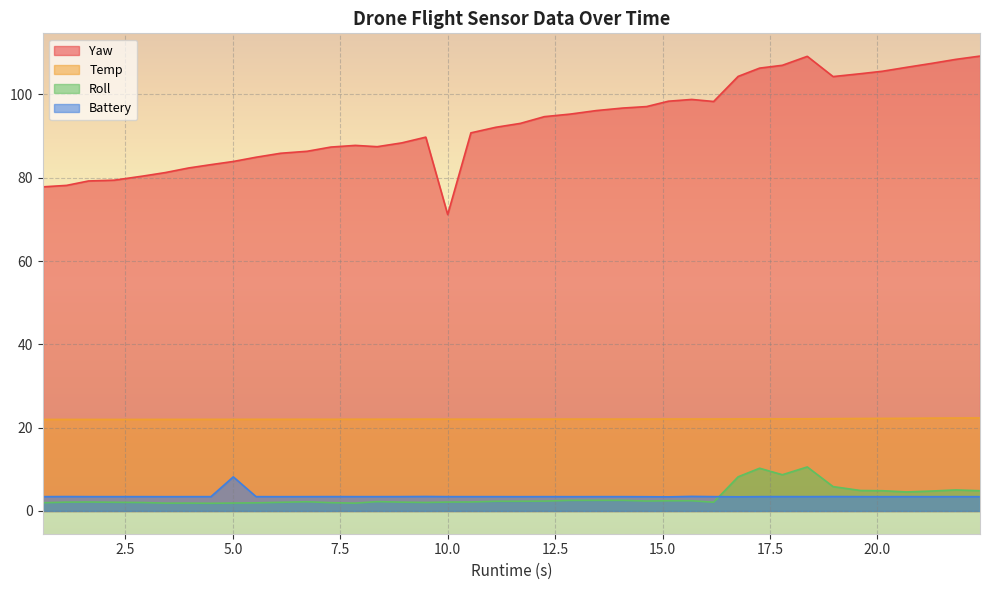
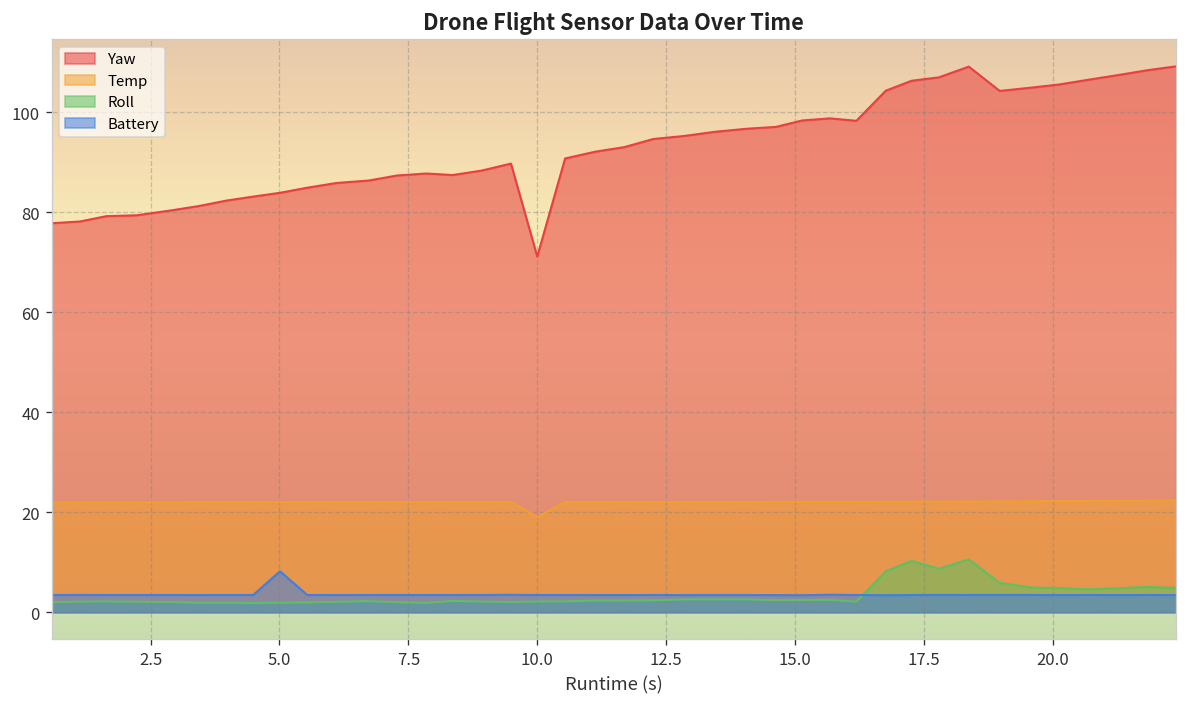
Temp, 10.0: 22 -> 19
